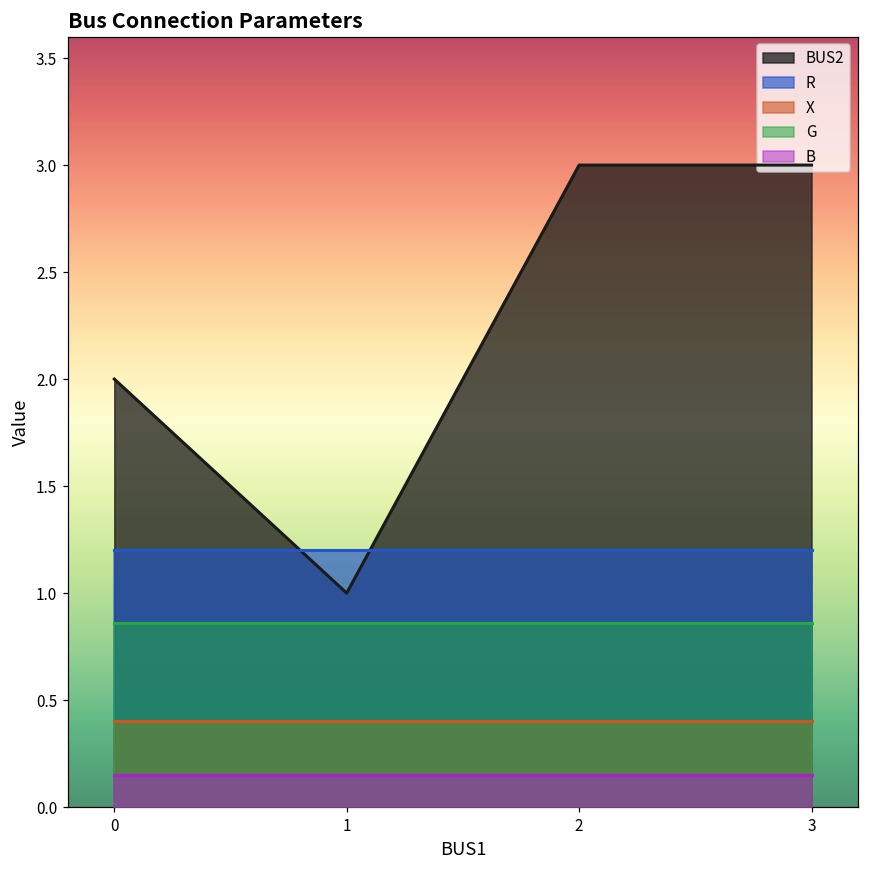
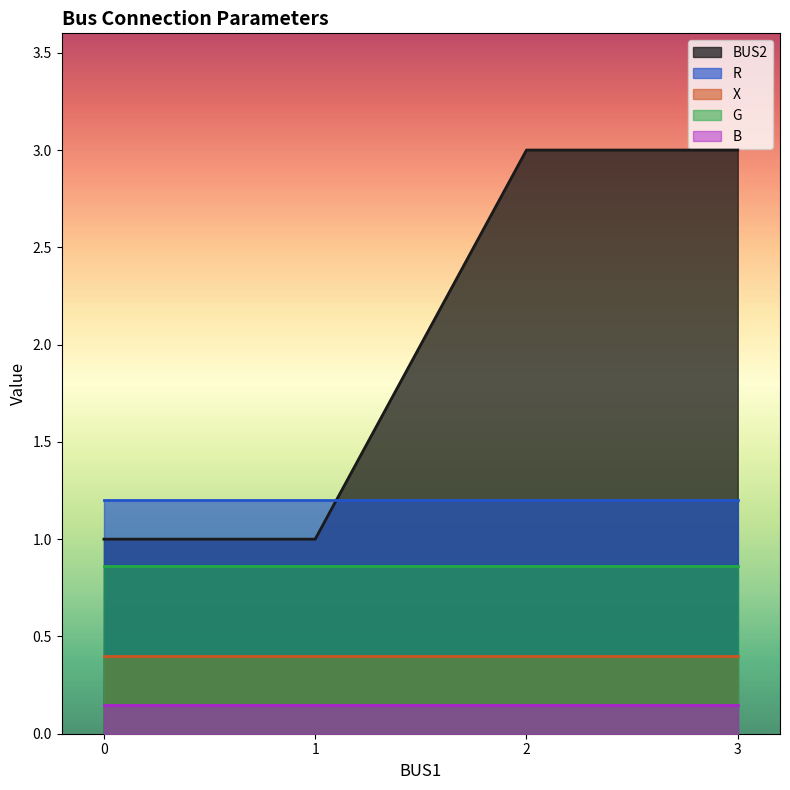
BUS2, 0: 2 -> 1
